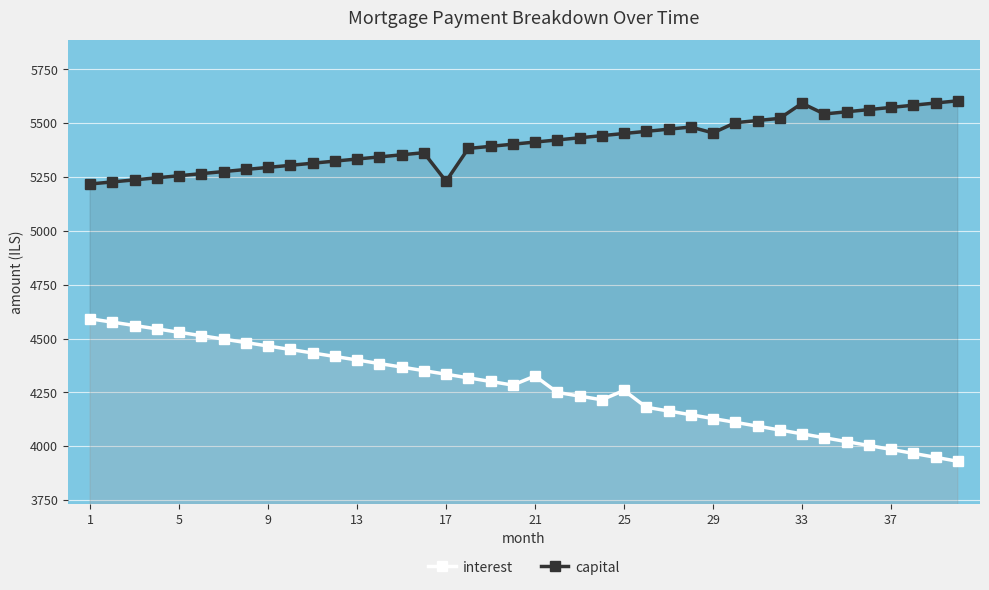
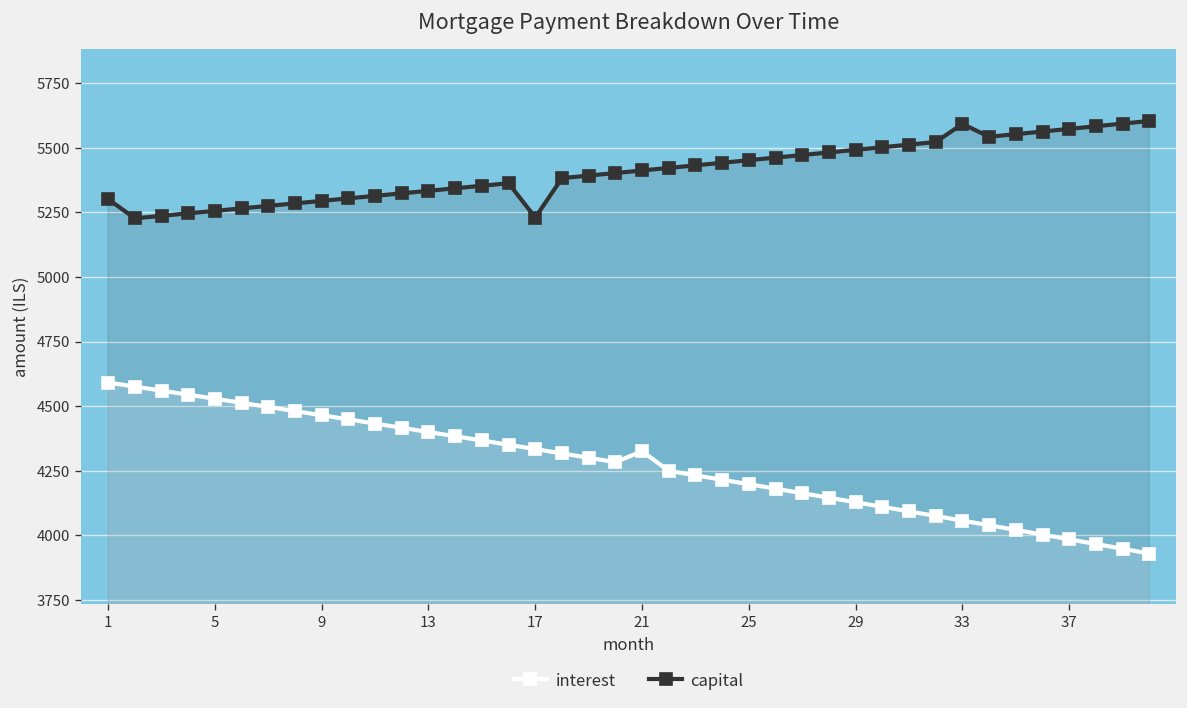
capital, 1: 5220 -> 5300
interest, 25: 4260 -> 4200
capital, 29: 5460 -> 5490
